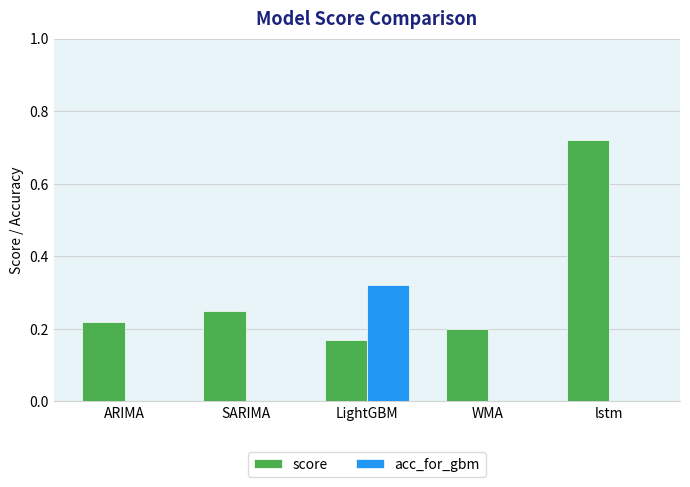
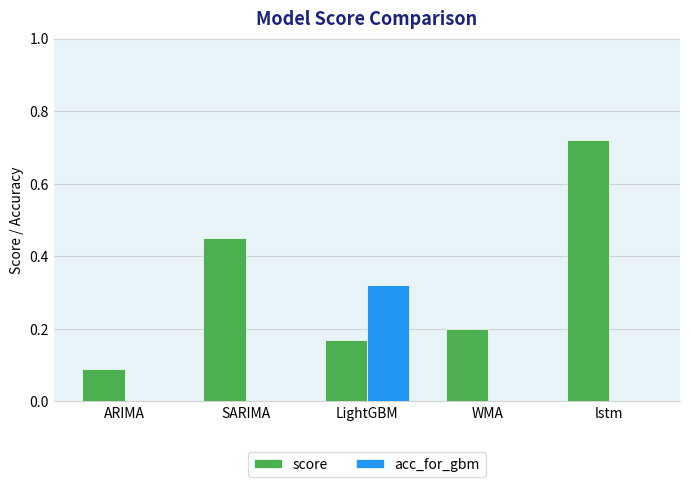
score, ARIMA: 0.22 -> 0.09
score, SARIMA: 0.25 -> 0.45
